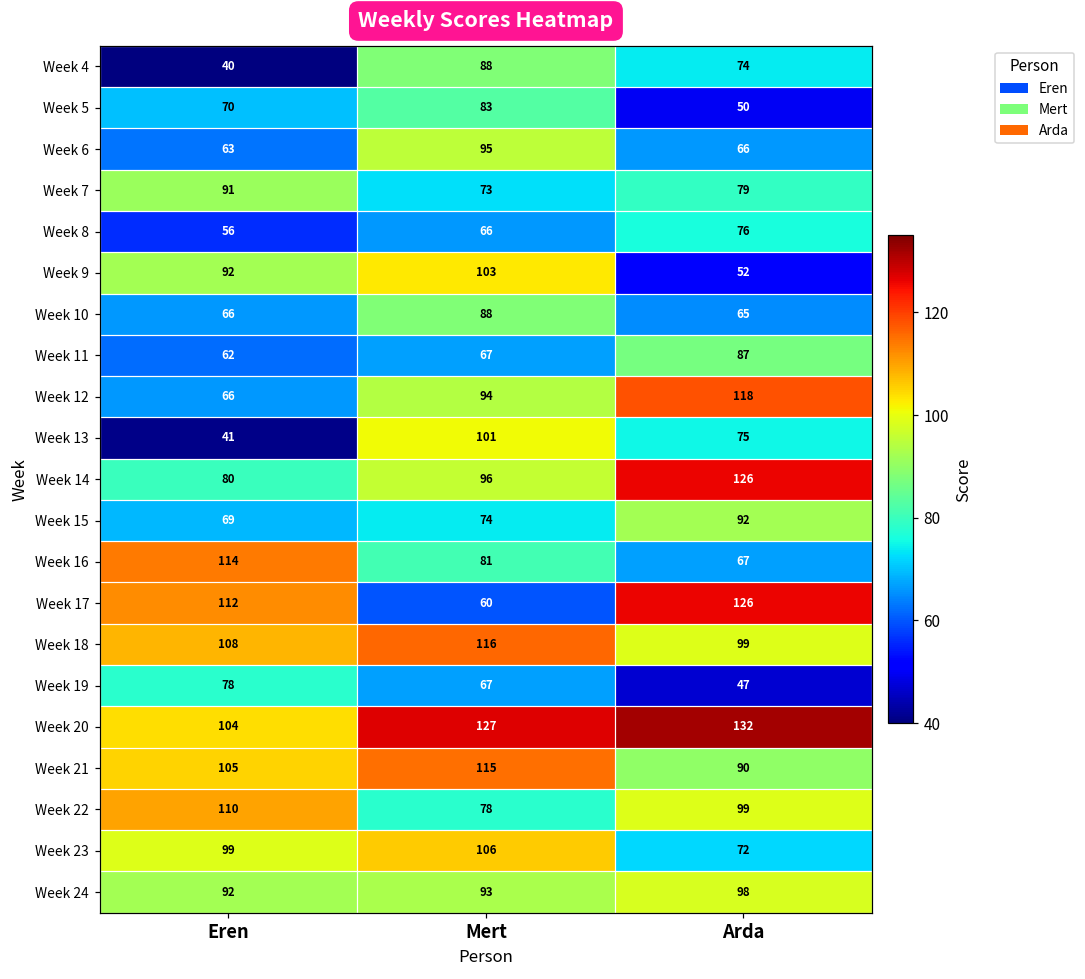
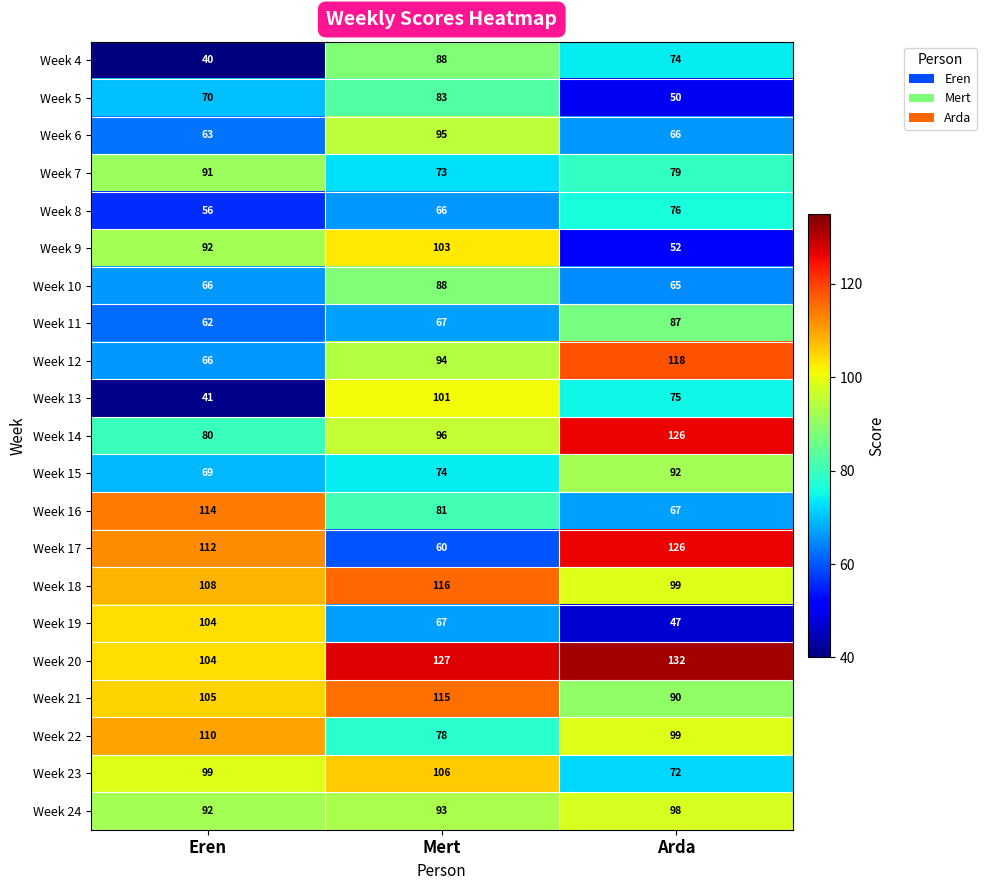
Week 19, Eren: 78 -> 104
